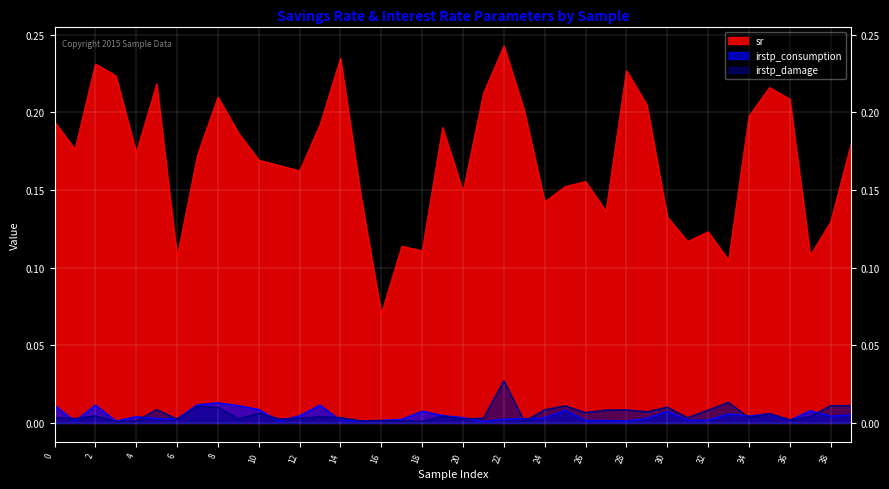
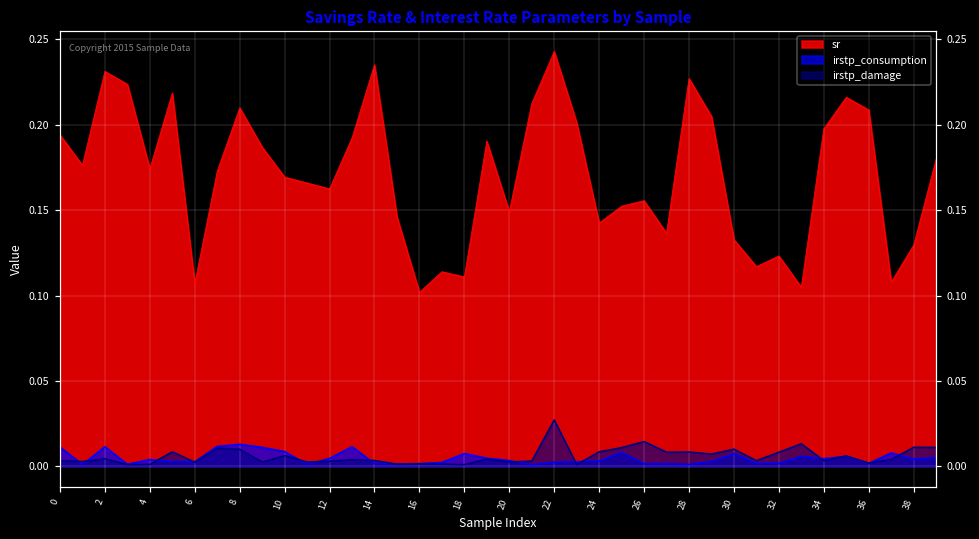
sr, 16: 0.070 -> 0.102
irstp_damage, 26: 0.007 -> 0.015
